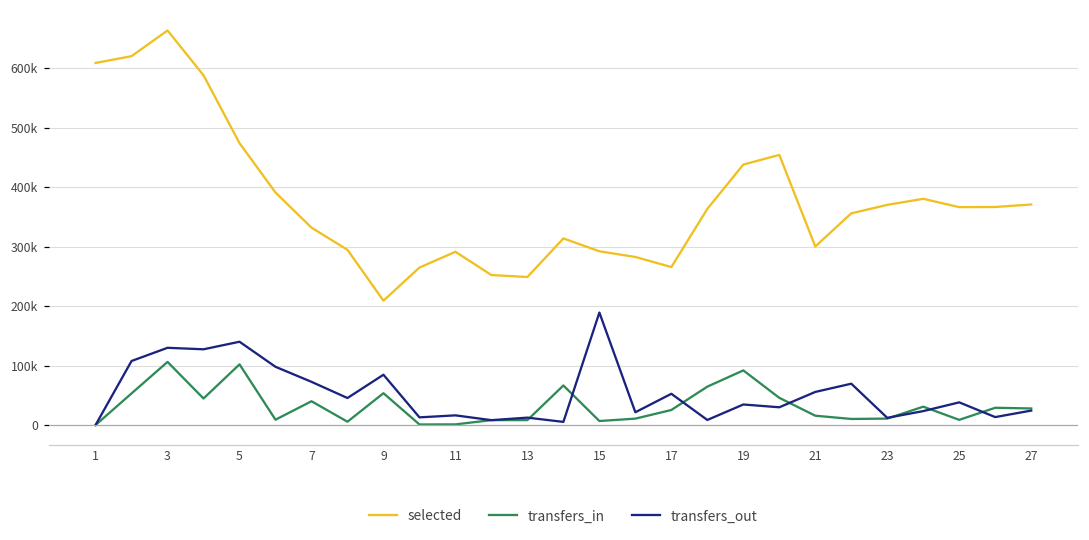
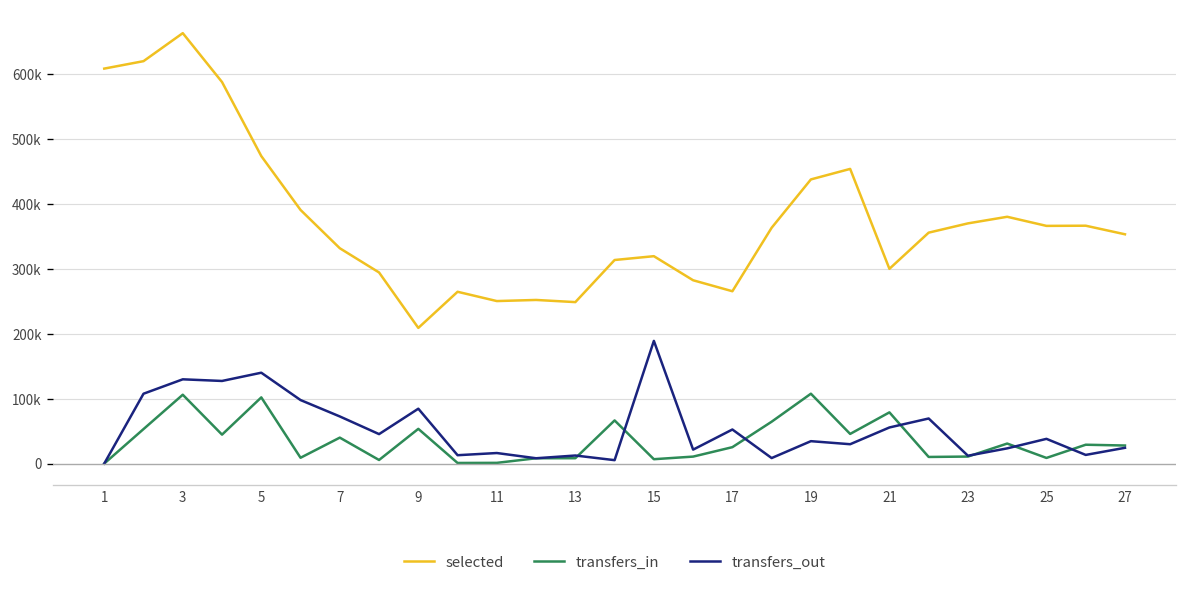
selected, 11: 290000 -> 250000
selected, 15: 290000 -> 320000
transfers_in, 19: 90000 -> 110000
transfers_in, 21: 20000 -> 80000
selected, 27: 370000 -> 350000
